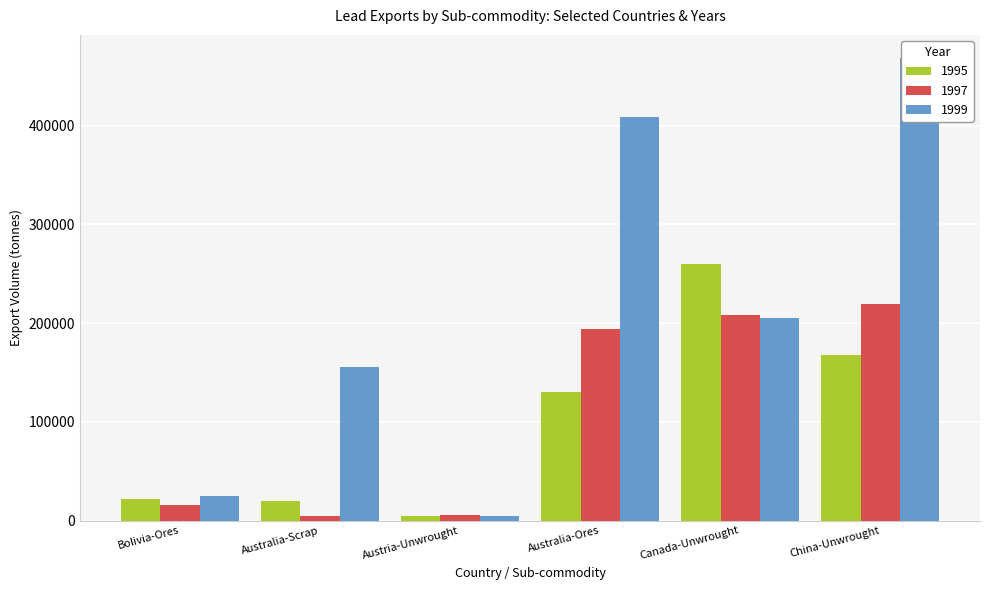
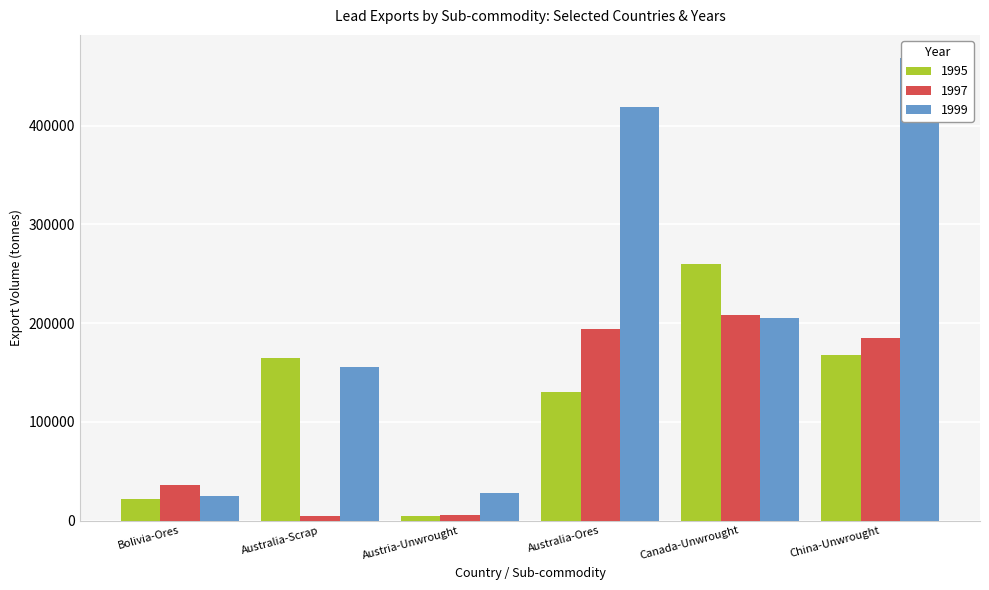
1997, Bolivia-Ores: 20000 -> 40000
1995, Australia-Scrap: 20000 -> 160000
1999, Austria-Unwrought: 10000 -> 30000
1999, Australia-Ores: 410000 -> 420000
1997, China-Unwrought: 220000 -> 180000
